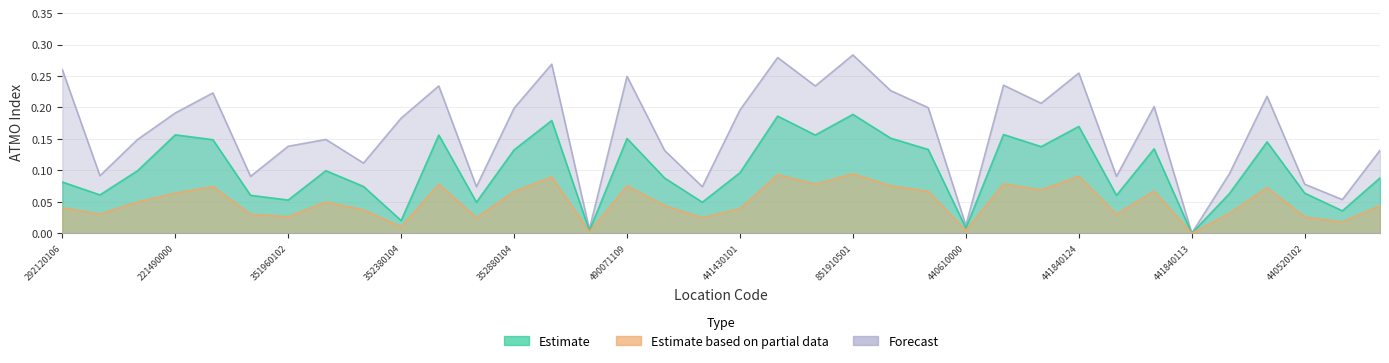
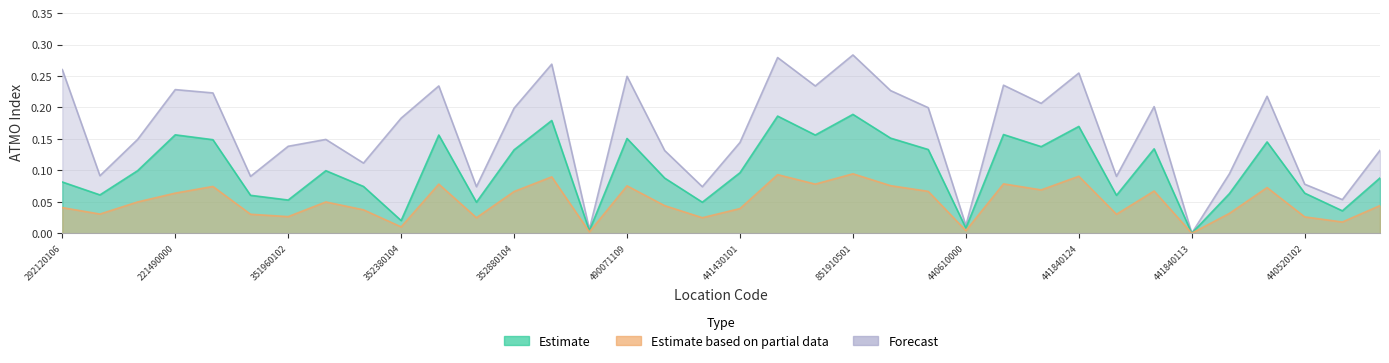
Forecast, 221490000: 0.19 -> 0.23
Forecast, 441430101: 0.20 -> 0.14
